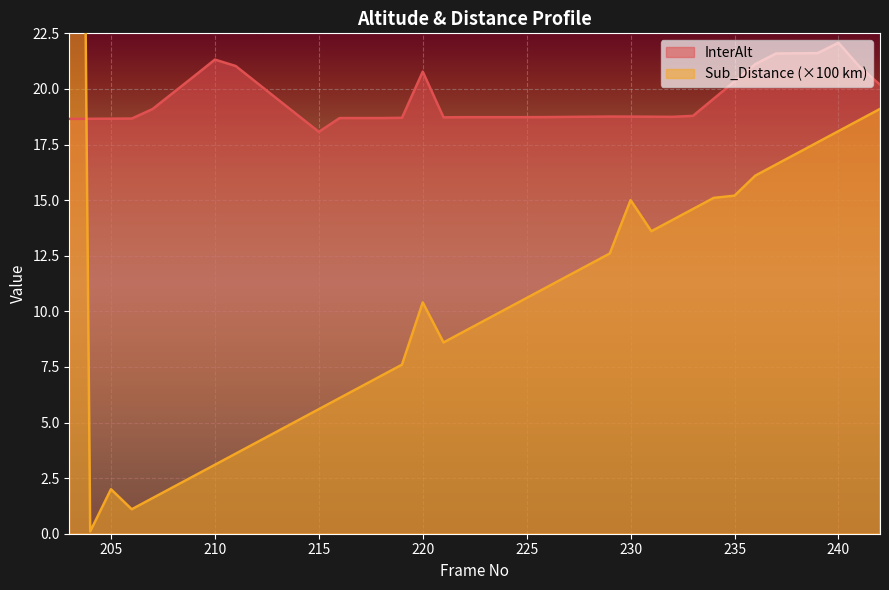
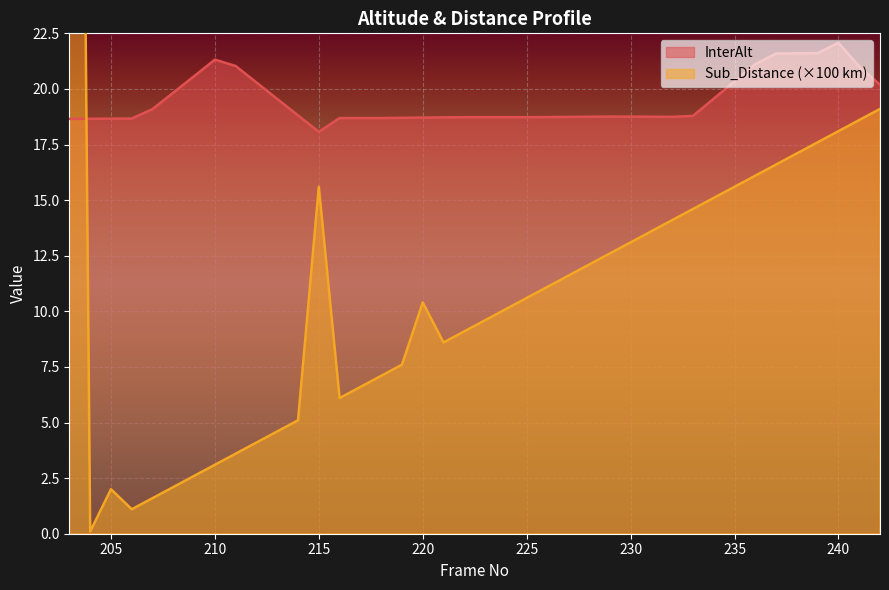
Sub_Distance (×100 km), 215: 5.6 -> 15.6
InterAlt, 220: 20.8 -> 18.7
Sub_Distance (×100 km), 230: 15.0 -> 13.1
Sub_Distance (×100 km), 235: 15.2 -> 15.6
